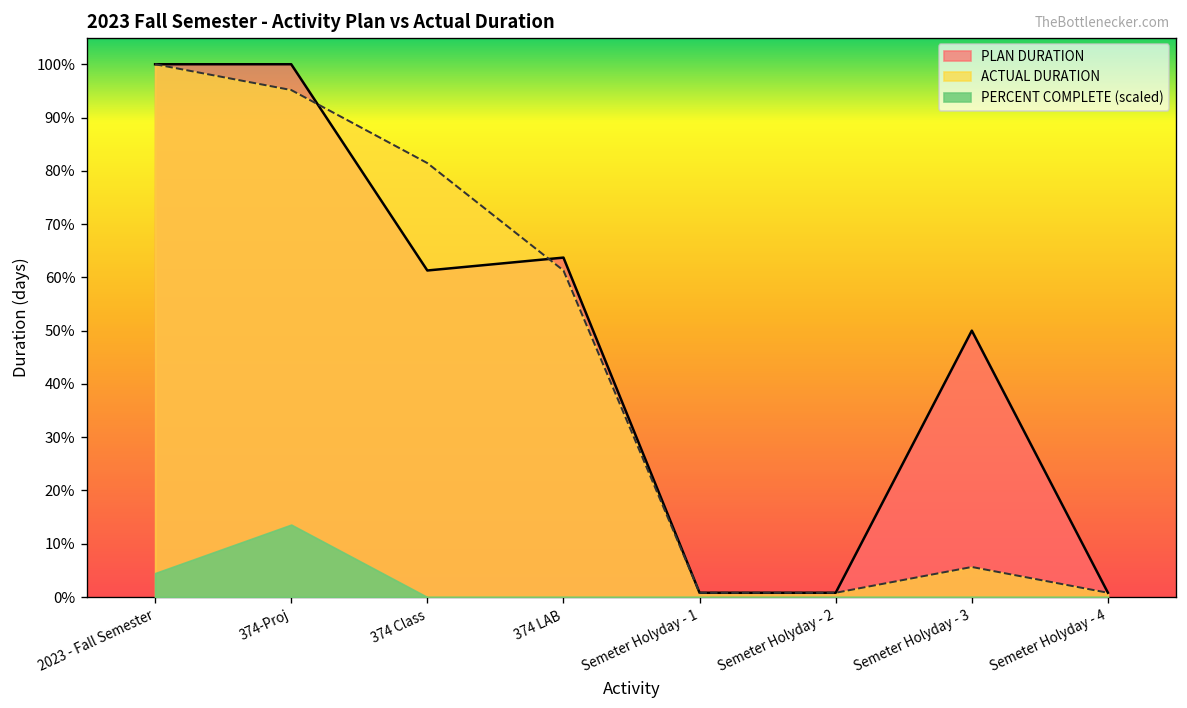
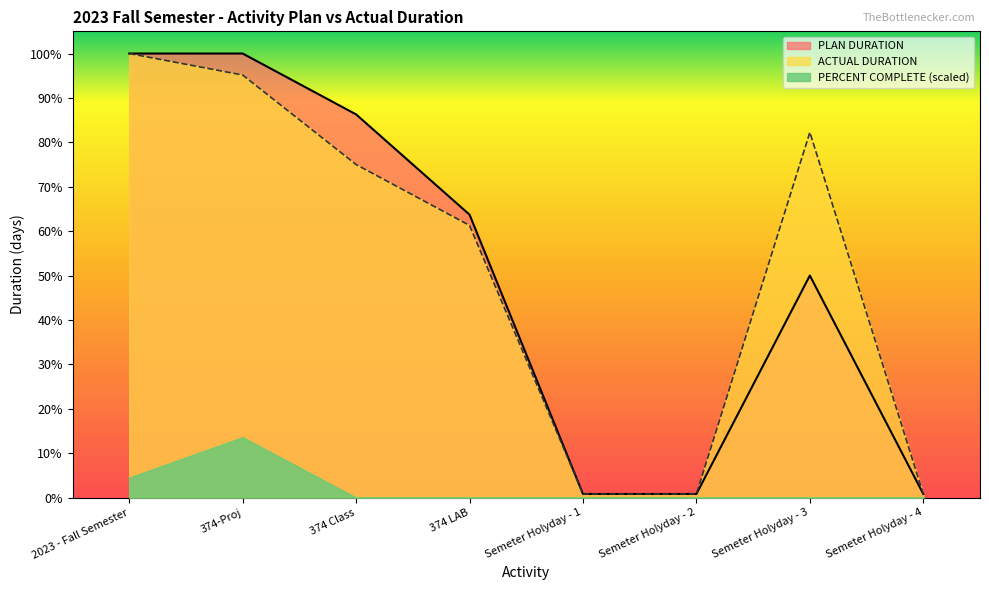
PLAN DURATION, 374 Class: 61% -> 86%
ACTUAL DURATION, 374 Class: 81% -> 75%
ACTUAL DURATION, Semeter Holyday - 3: 6% -> 82%
